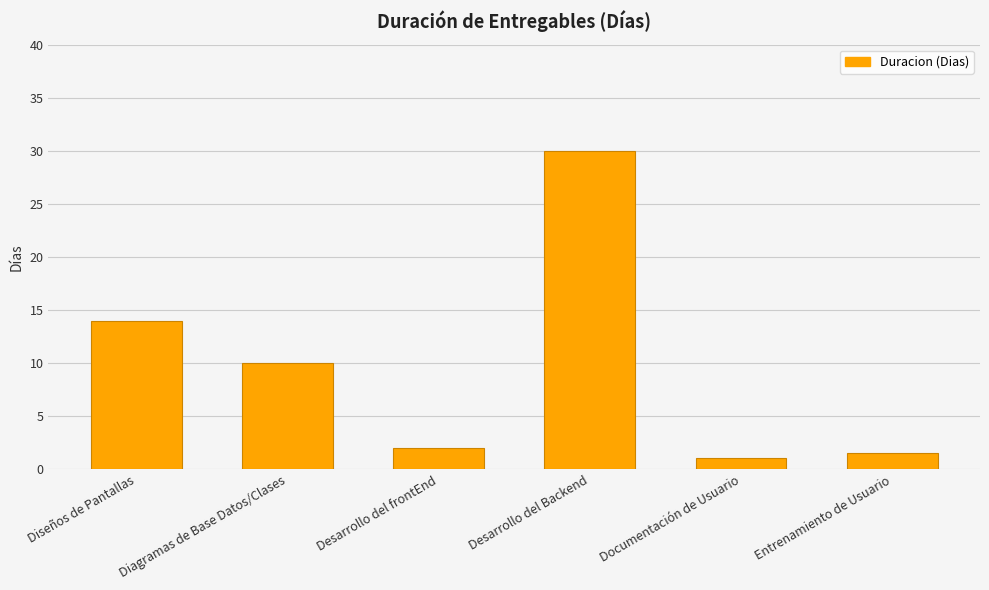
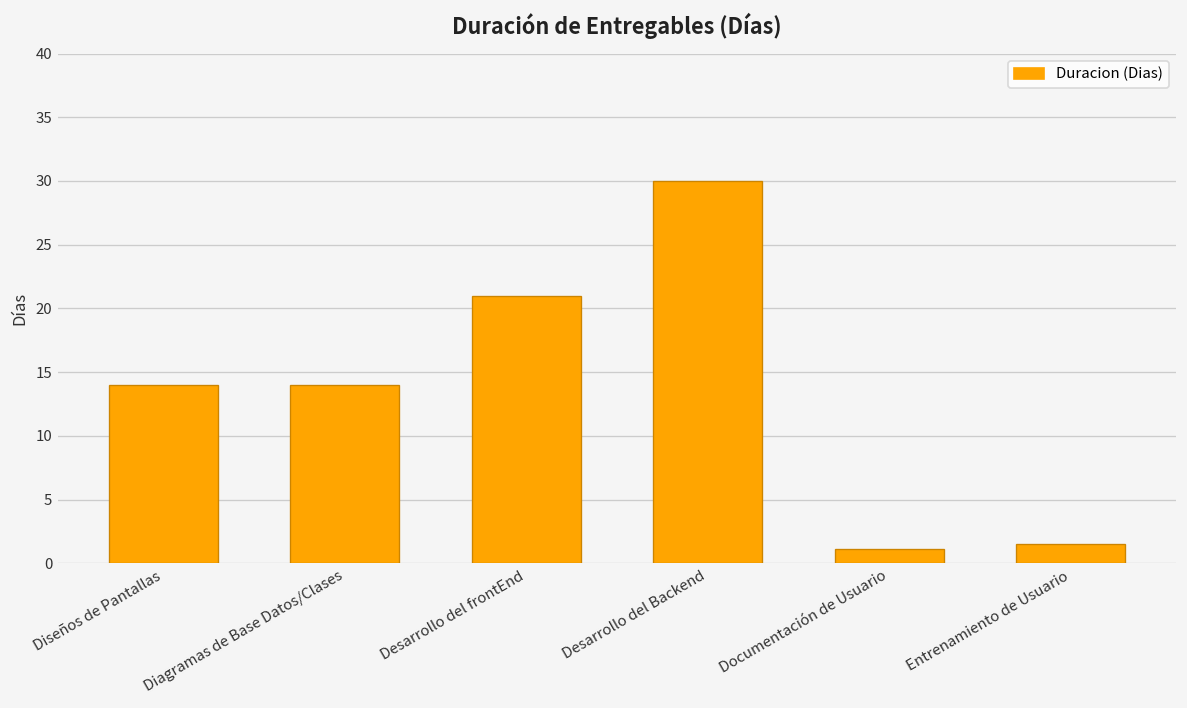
Diagramas de Base Datos/Clases: 10 -> 14
Desarrollo del frontEnd: 2 -> 21
